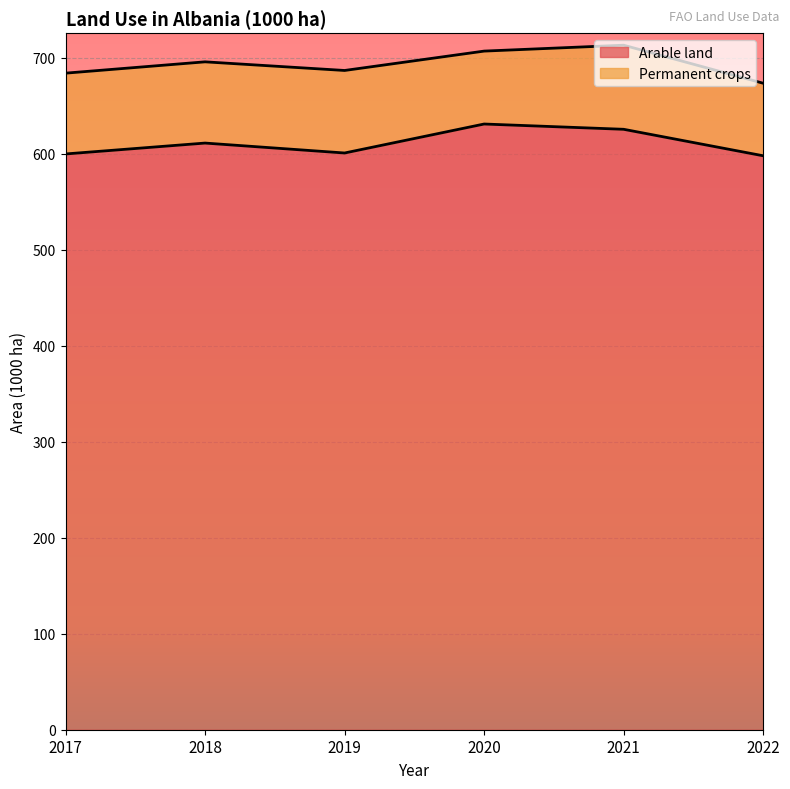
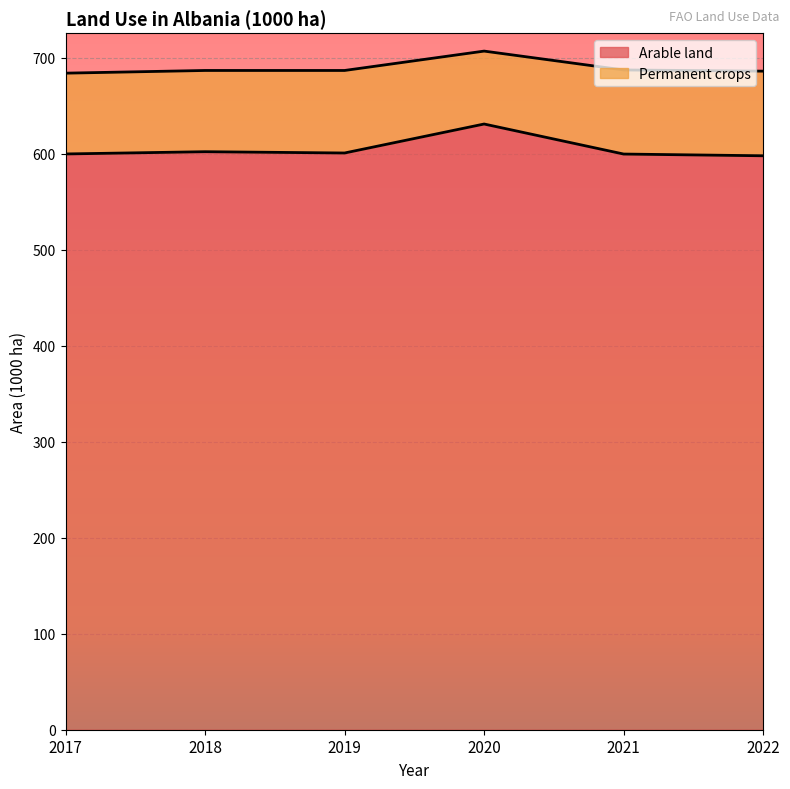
Arable land, 2018: 610 -> 600
Arable land, 2021: 630 -> 600
Permanent crops, 2022: 80 -> 90
